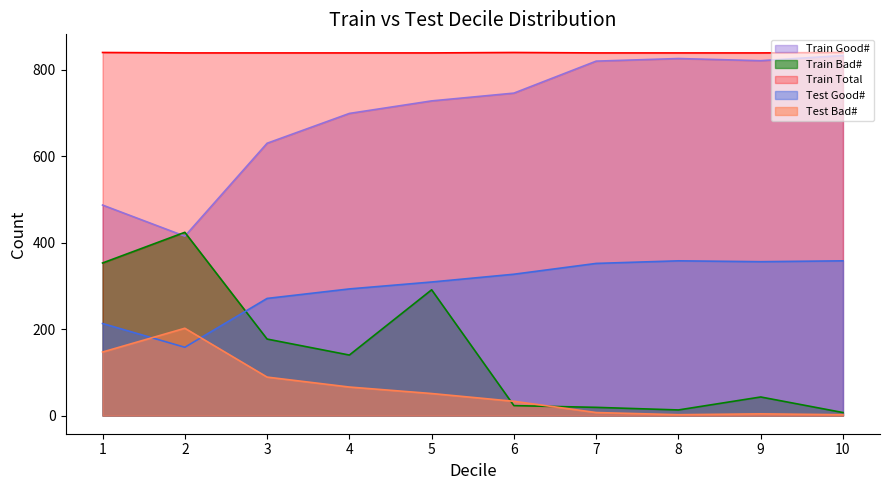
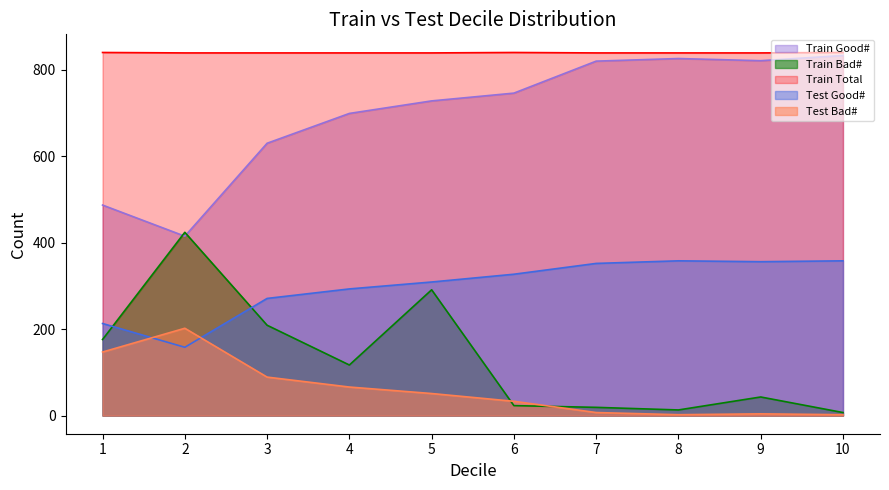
Train Bad#, 1: 350 -> 180
Train Bad#, 3: 180 -> 210
Train Bad#, 4: 140 -> 120
